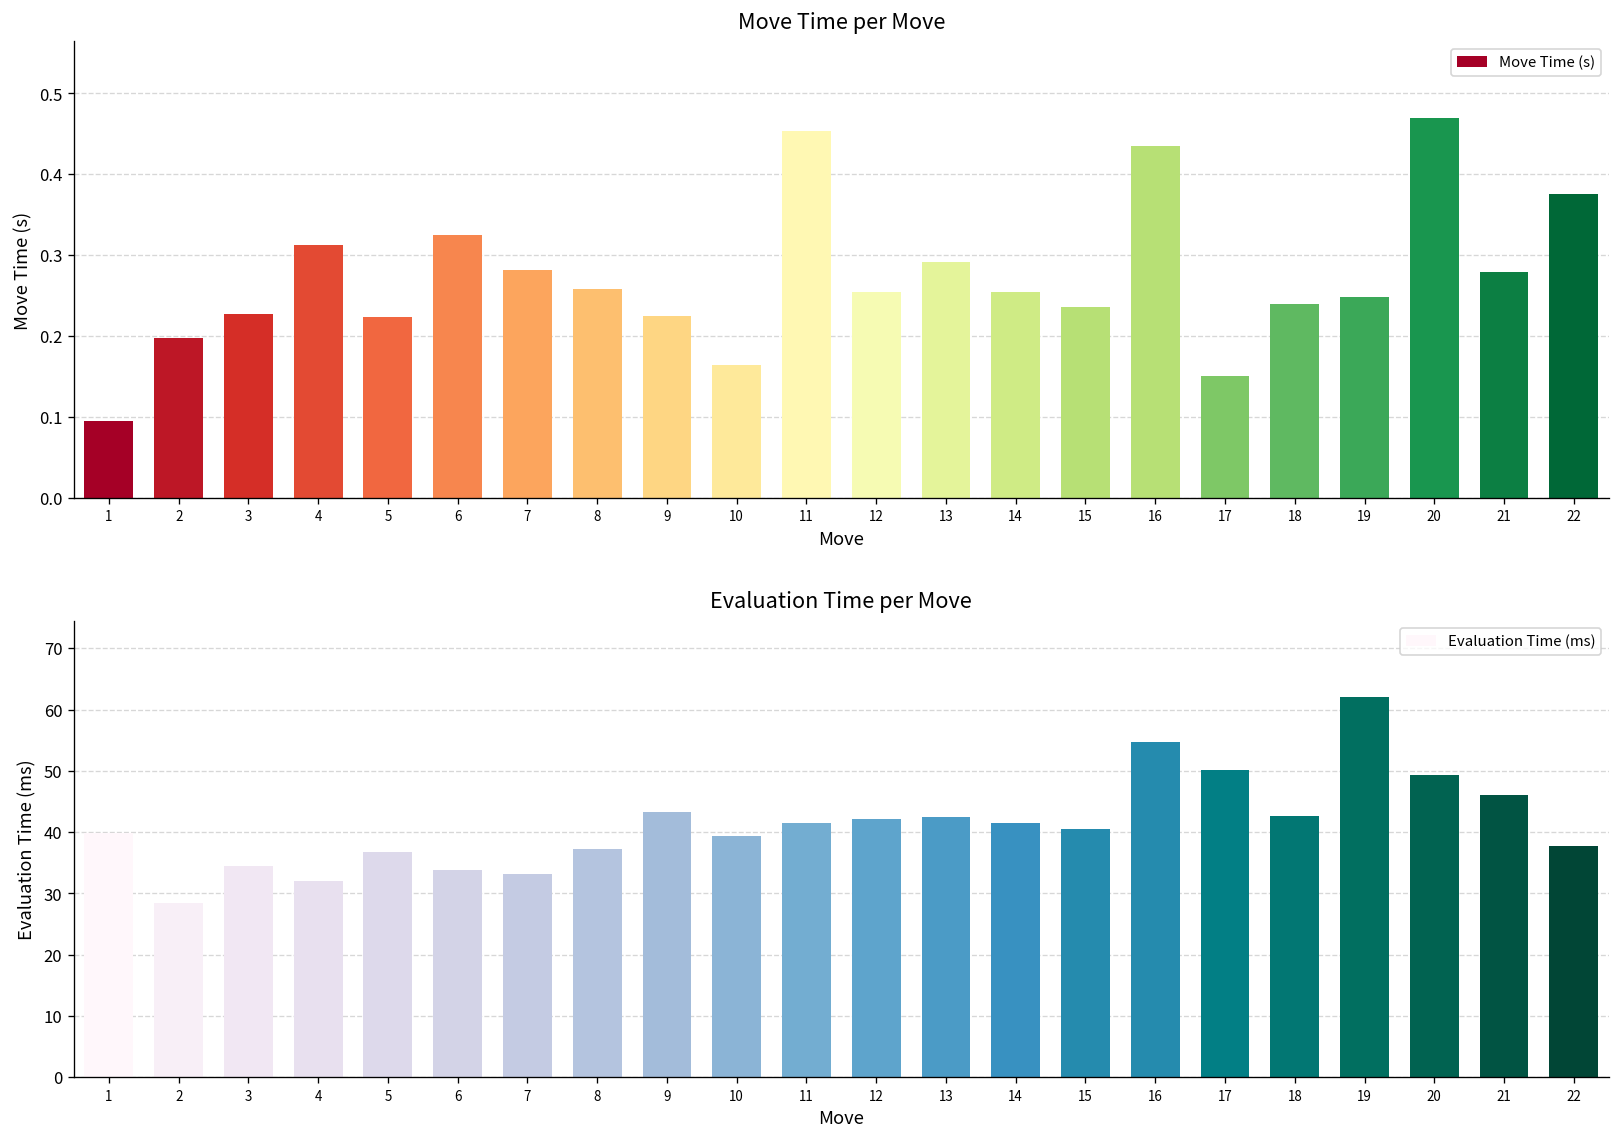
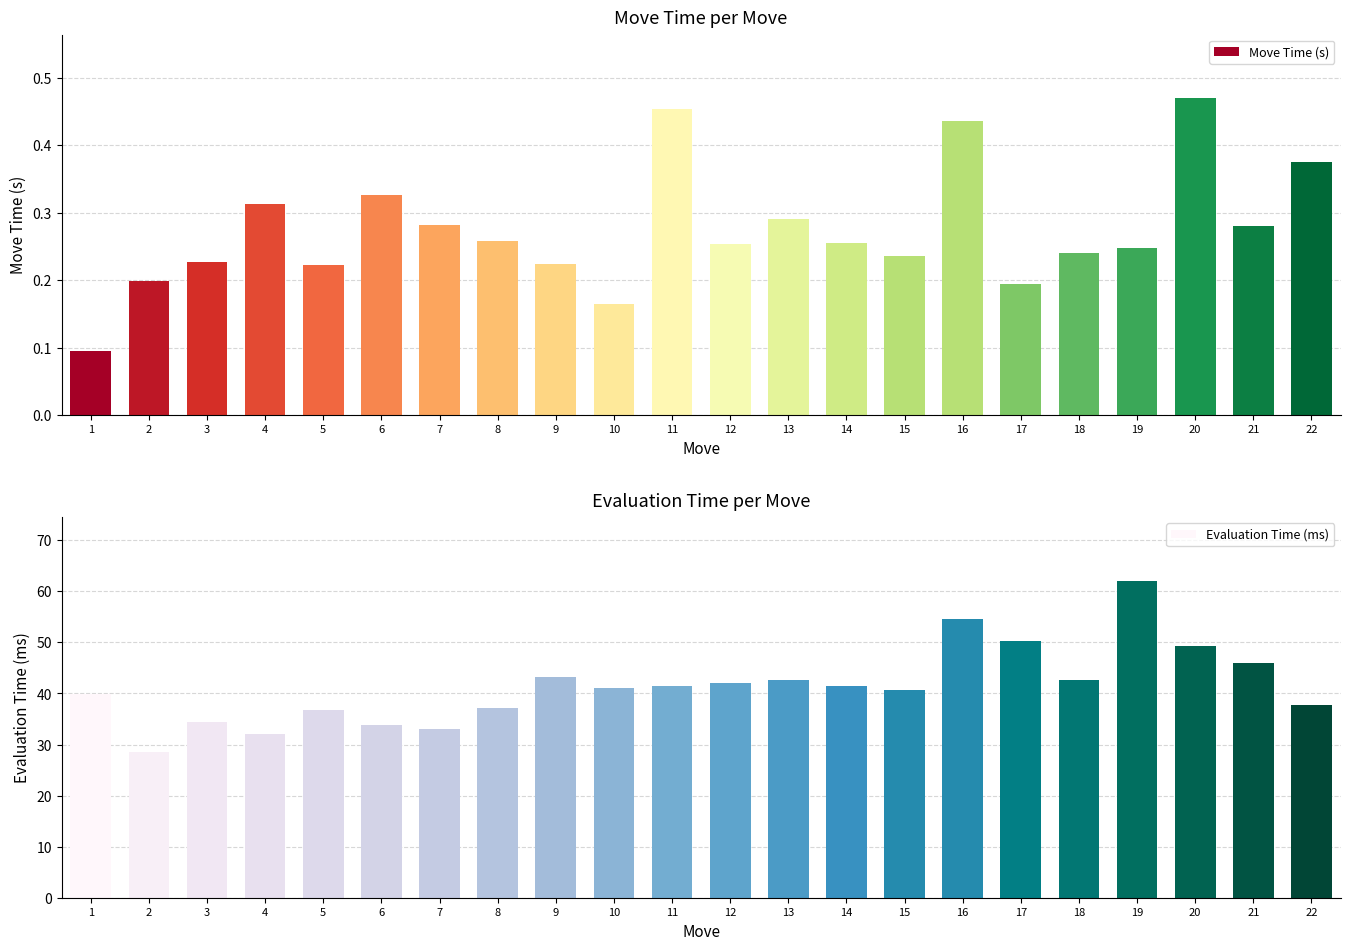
Move Time per Move, 17: 0.15 -> 0.19
Evaluation Time per Move, 10: 39 -> 41
